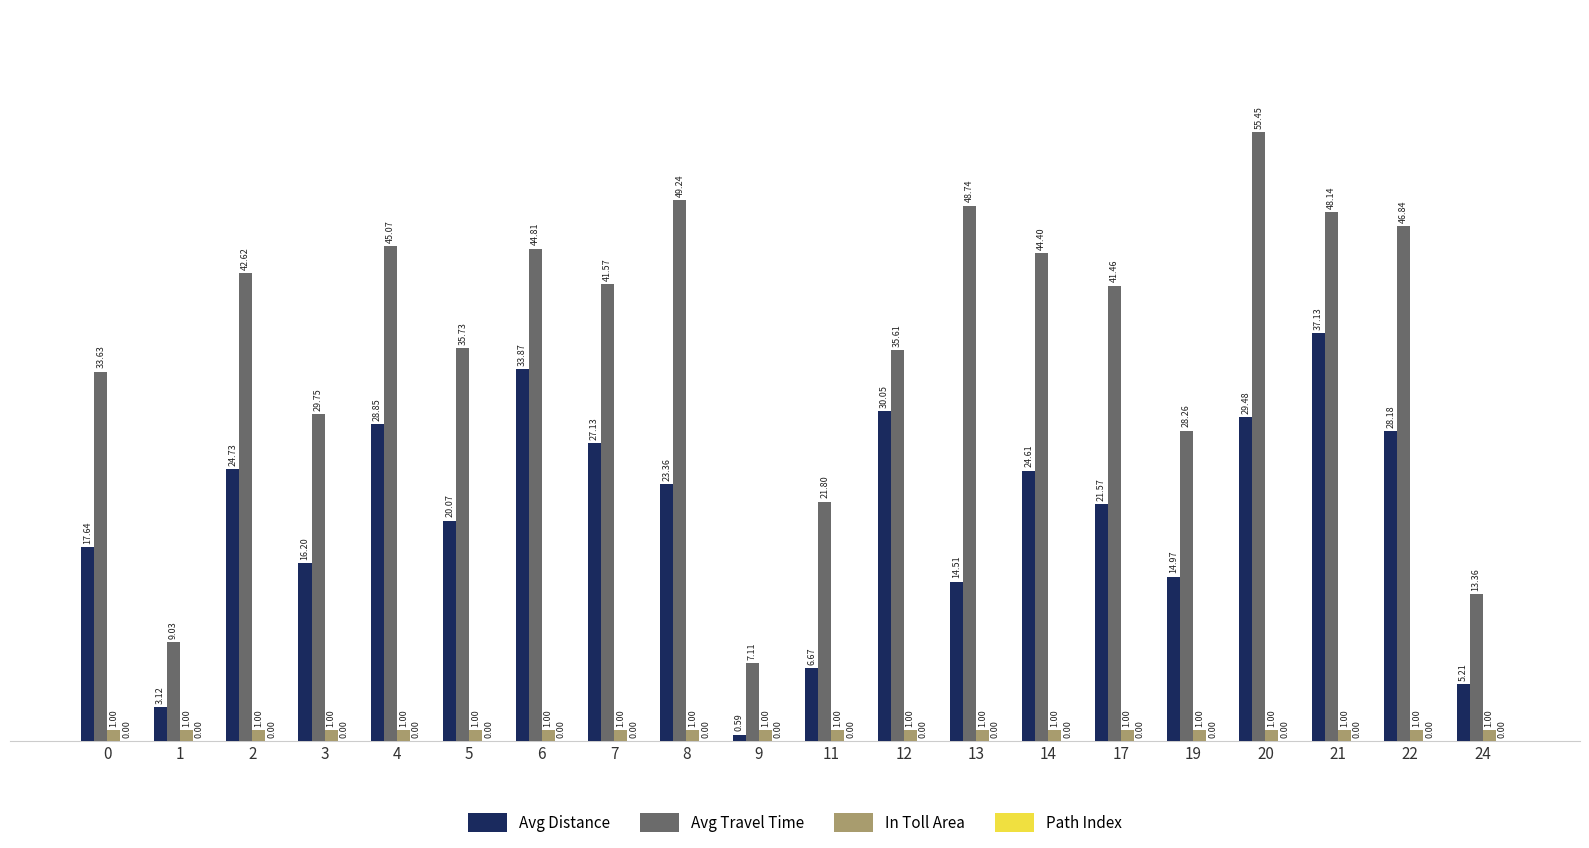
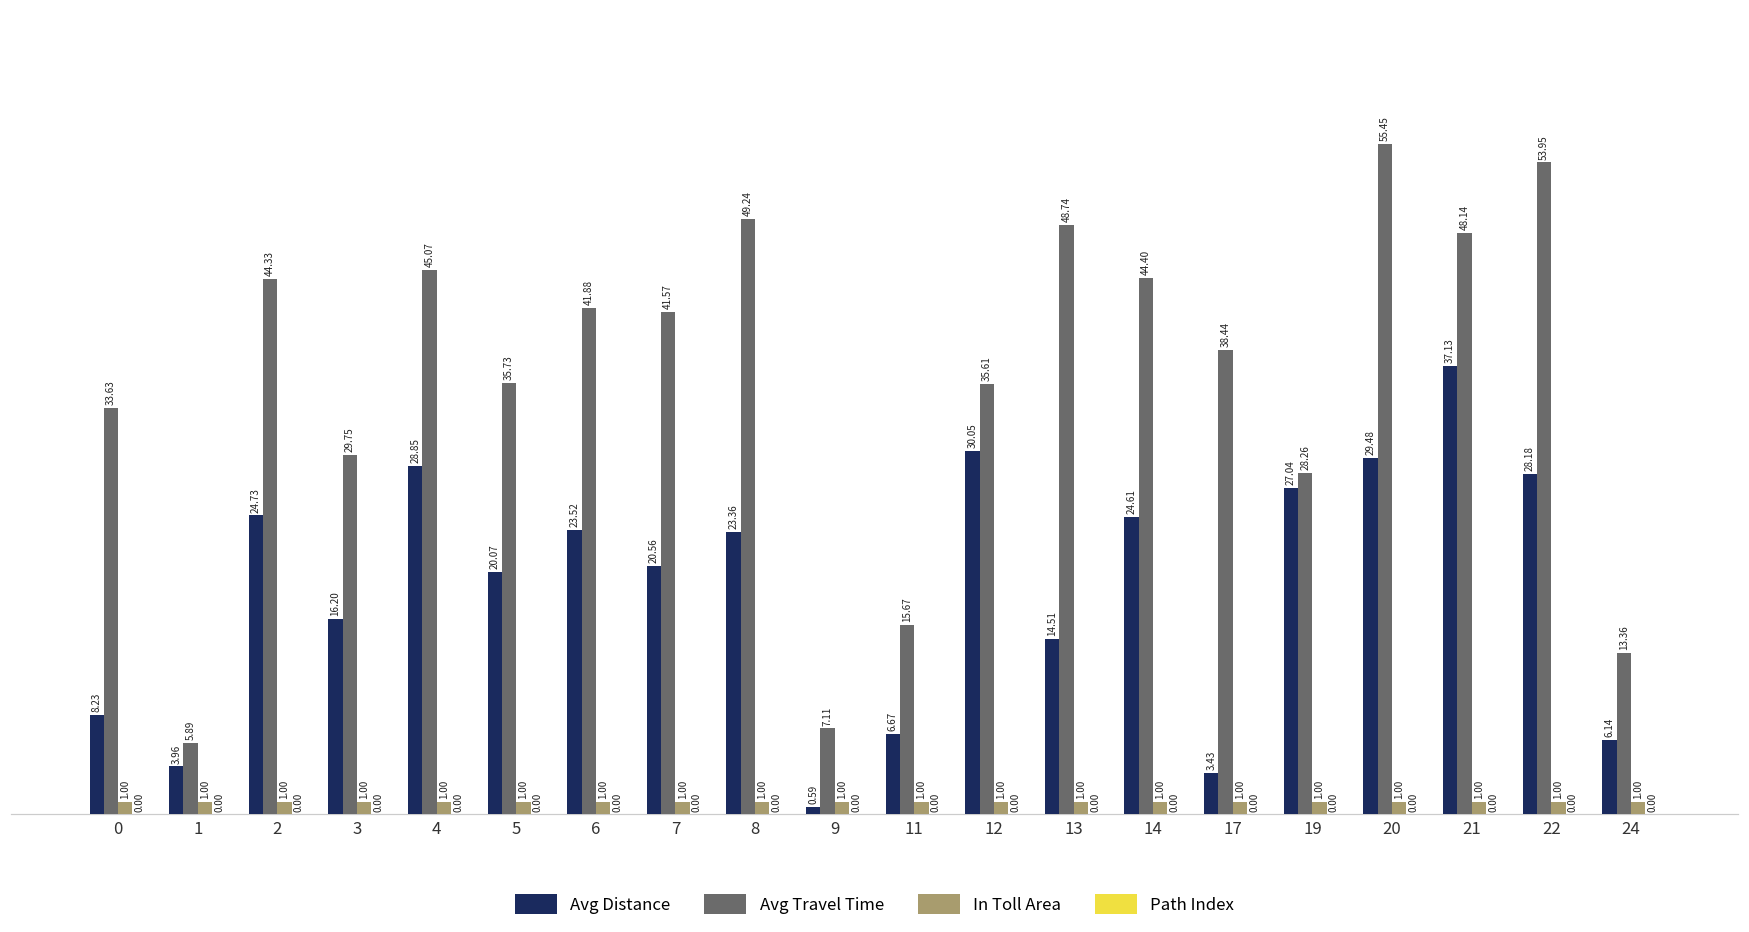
Avg Distance, 0: 17.64 -> 8.23
Avg Distance, 1: 3.12 -> 3.96
Avg Travel Time, 1: 9.03 -> 5.89
Avg Travel Time, 2: 42.62 -> 44.33
Avg Distance, 6: 33.87 -> 23.52
Avg Travel Time, 6: 44.81 -> 41.88
Avg Distance, 7: 27.13 -> 20.56
Avg Travel Time, 11: 21.80 -> 15.67
Avg Distance, 17: 21.57 -> 3.43
Avg Travel Time, 17: 41.46 -> 38.44
Avg Distance, 19: 14.97 -> 27.04
Avg Travel Time, 22: 46.84 -> 53.95
Avg Distance, 24: 5.21 -> 6.14
